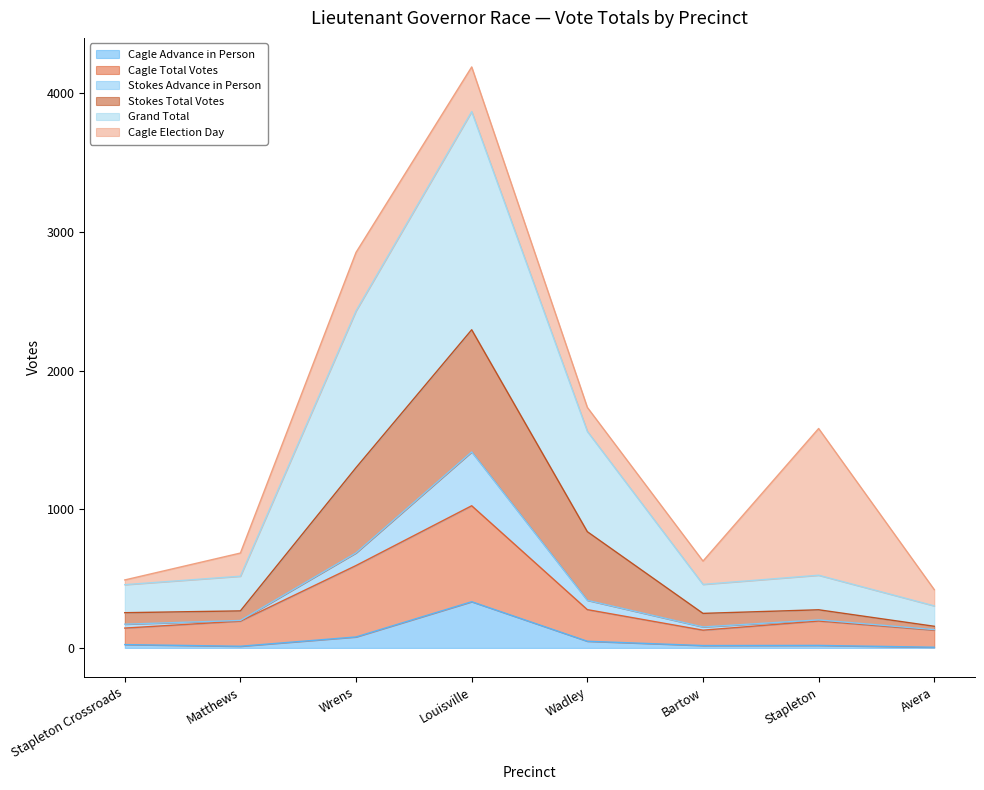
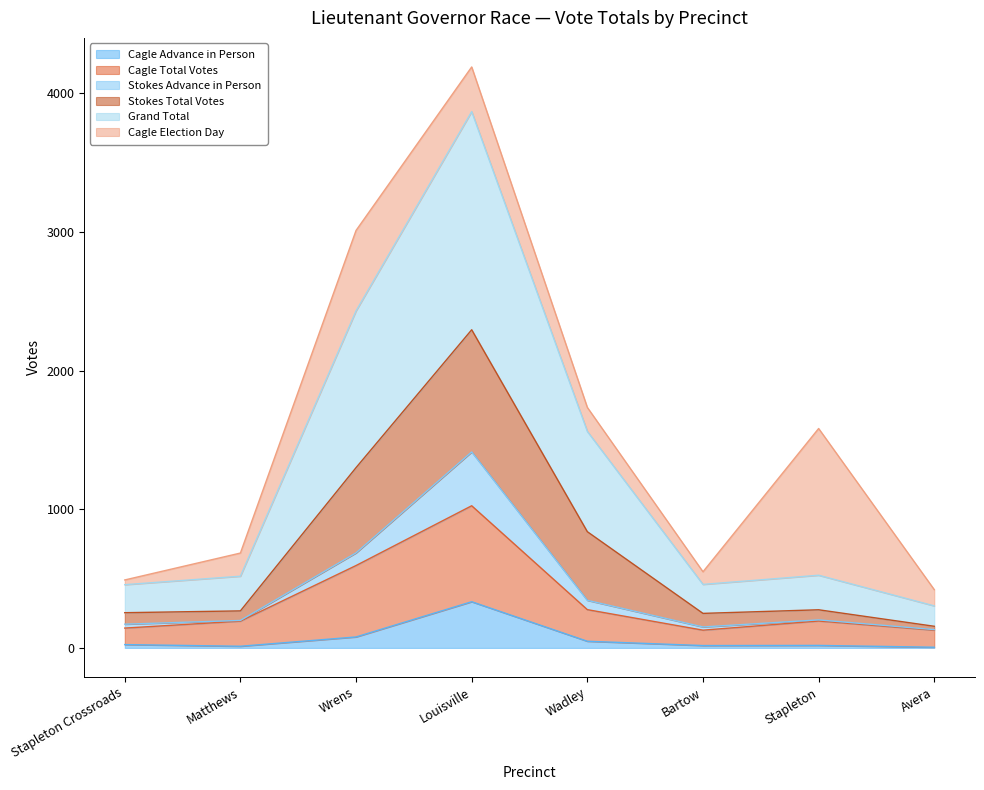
Cagle Election Day, Wrens: 420 -> 580
Cagle Election Day, Bartow: 170 -> 90
